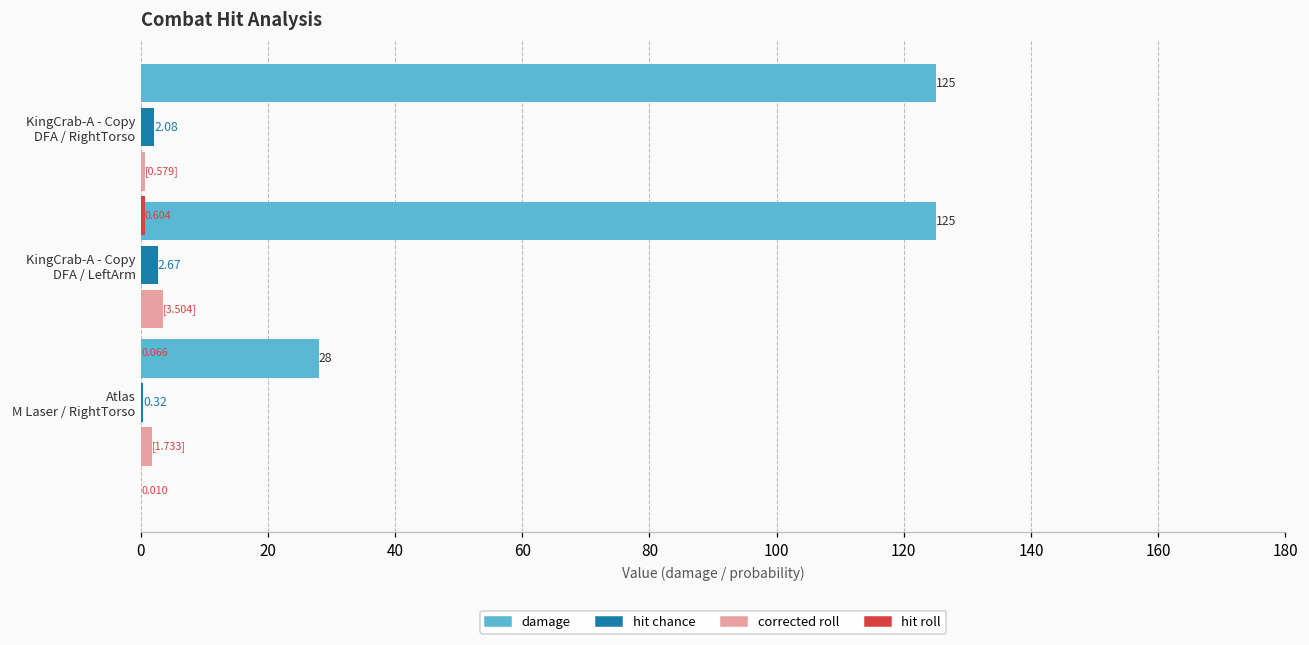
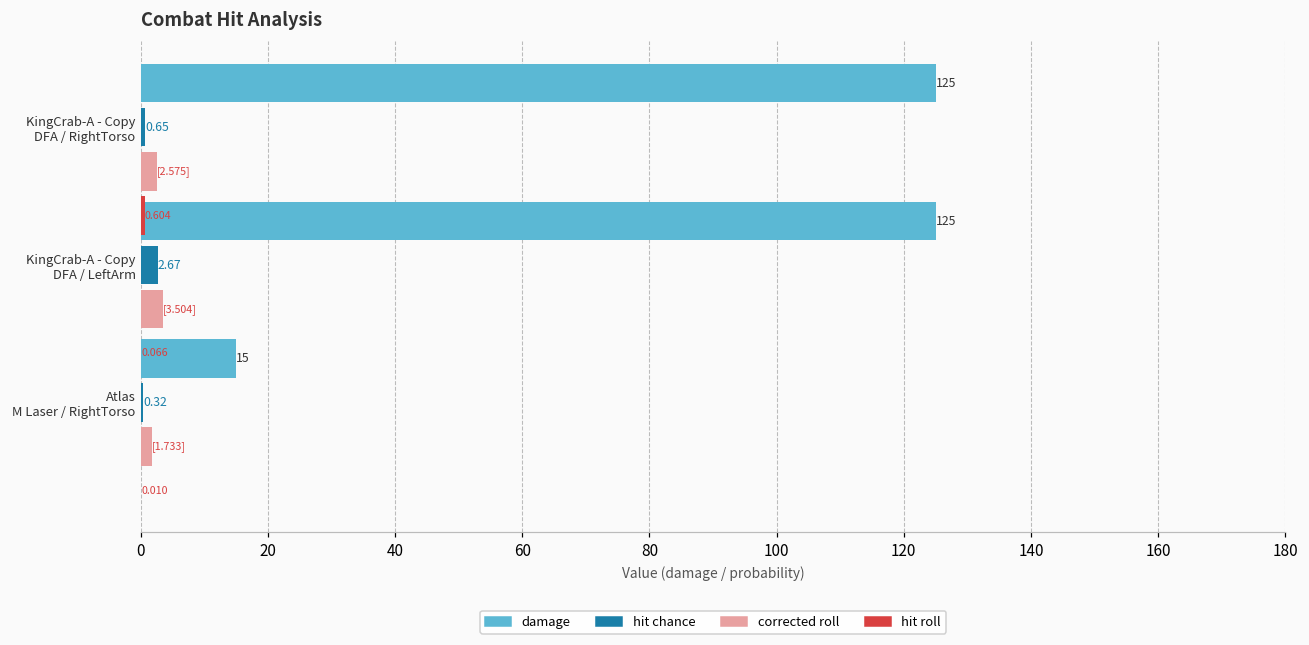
hit chance, KingCrab-A - Copy DFA / RightTorso: 2.08 -> 0.65
corrected roll, KingCrab-A - Copy DFA / RightTorso: 0.579] -> 2.575]
damage, Atlas M Laser / RightTorso: 28 -> 15
